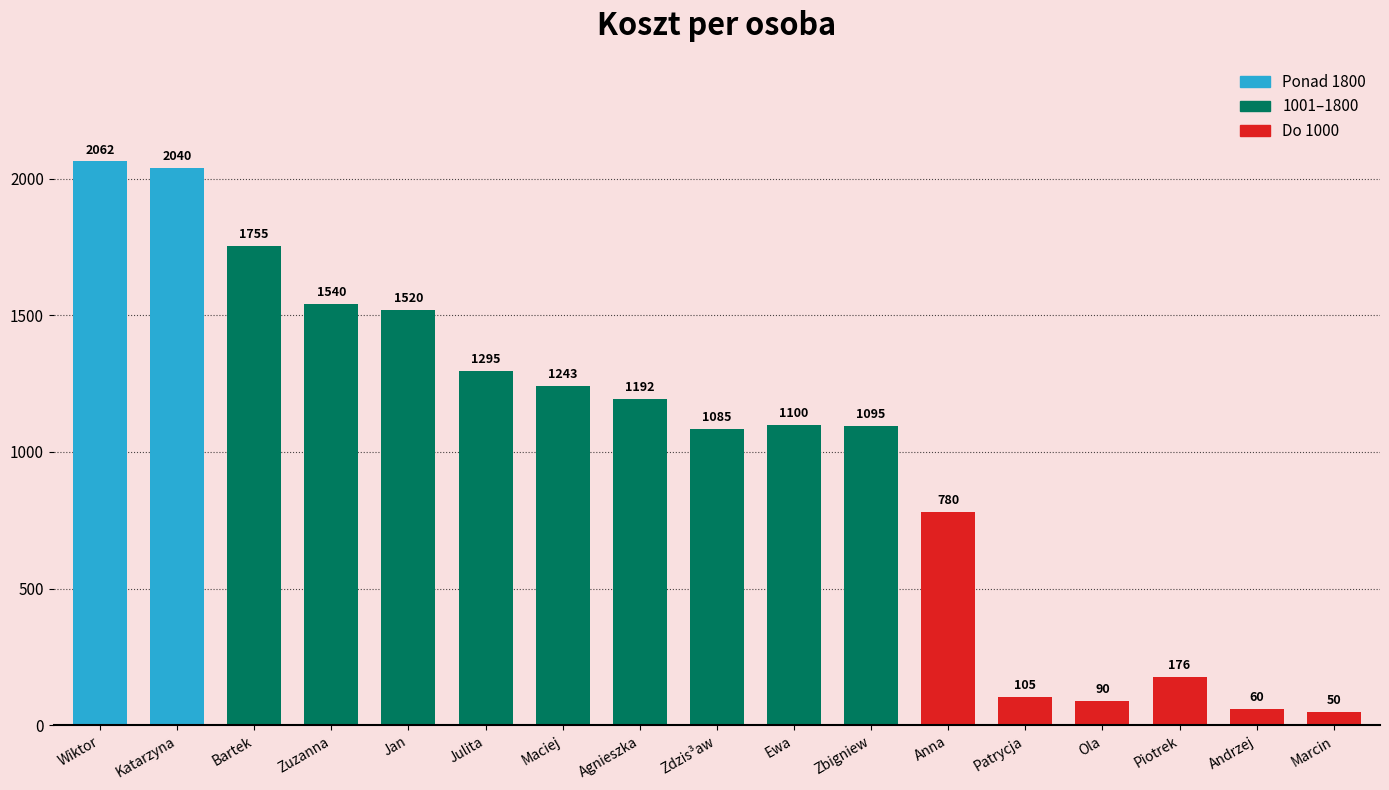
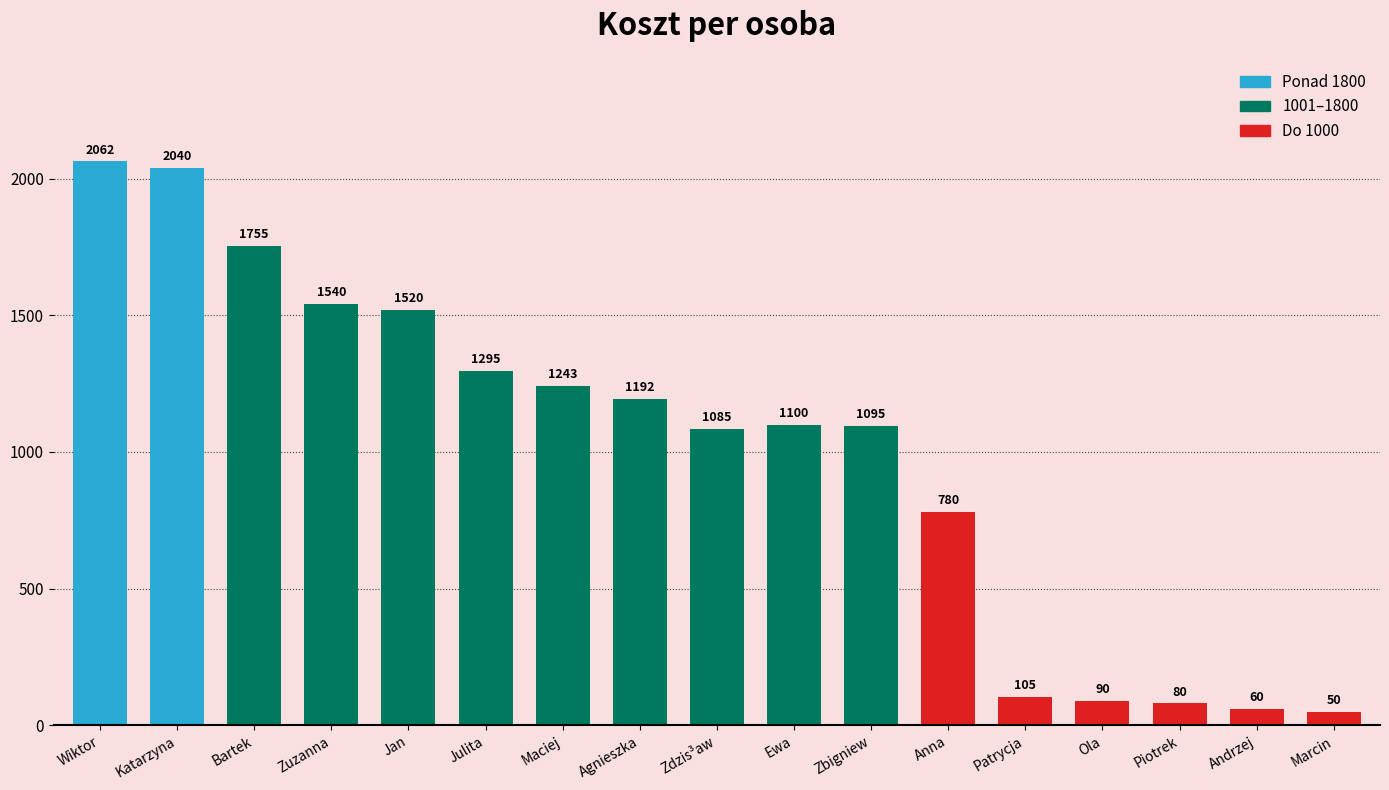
Piotrek: 176 -> 80
